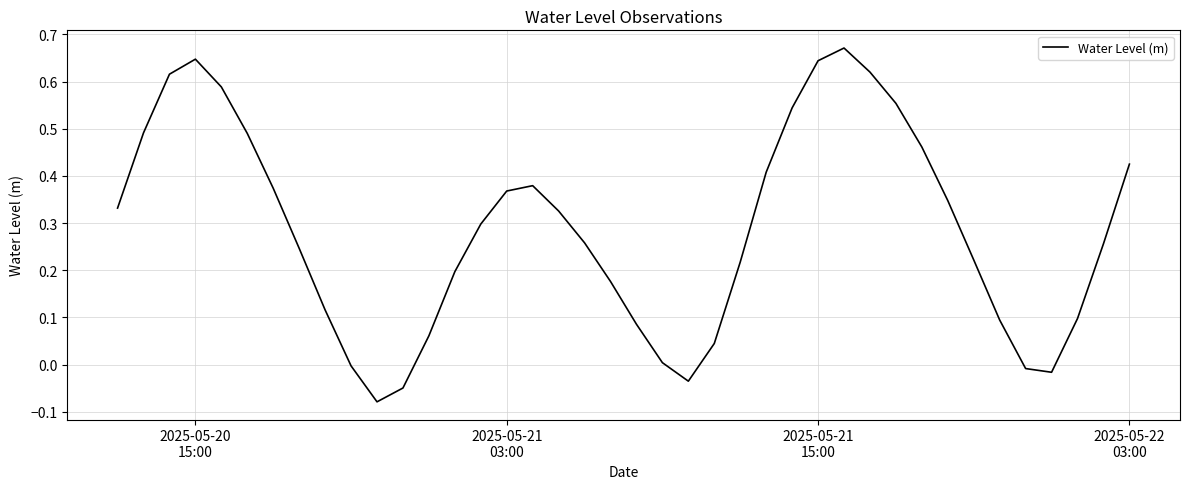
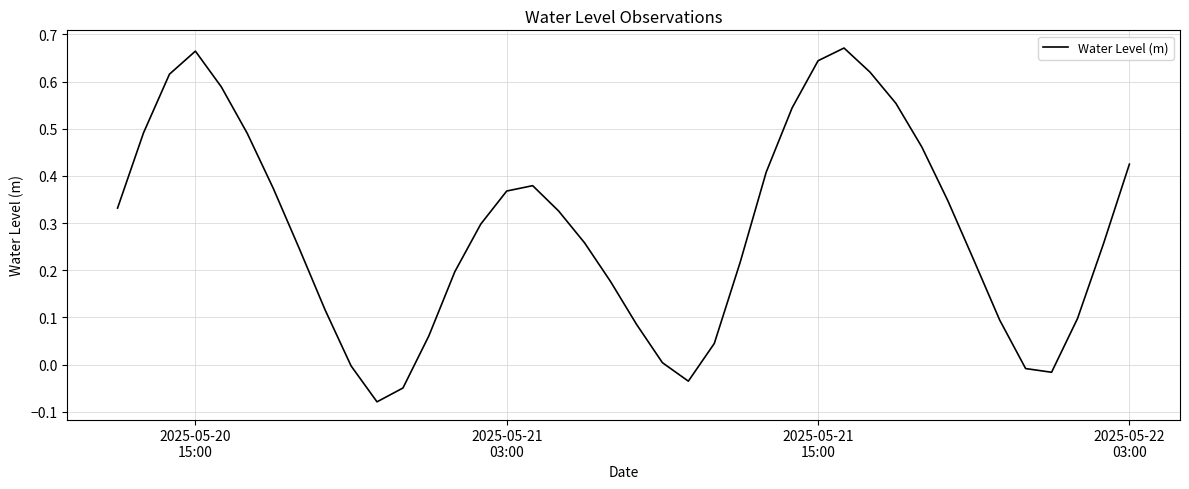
2025-05-20 15:00: 0.65 -> 0.66
